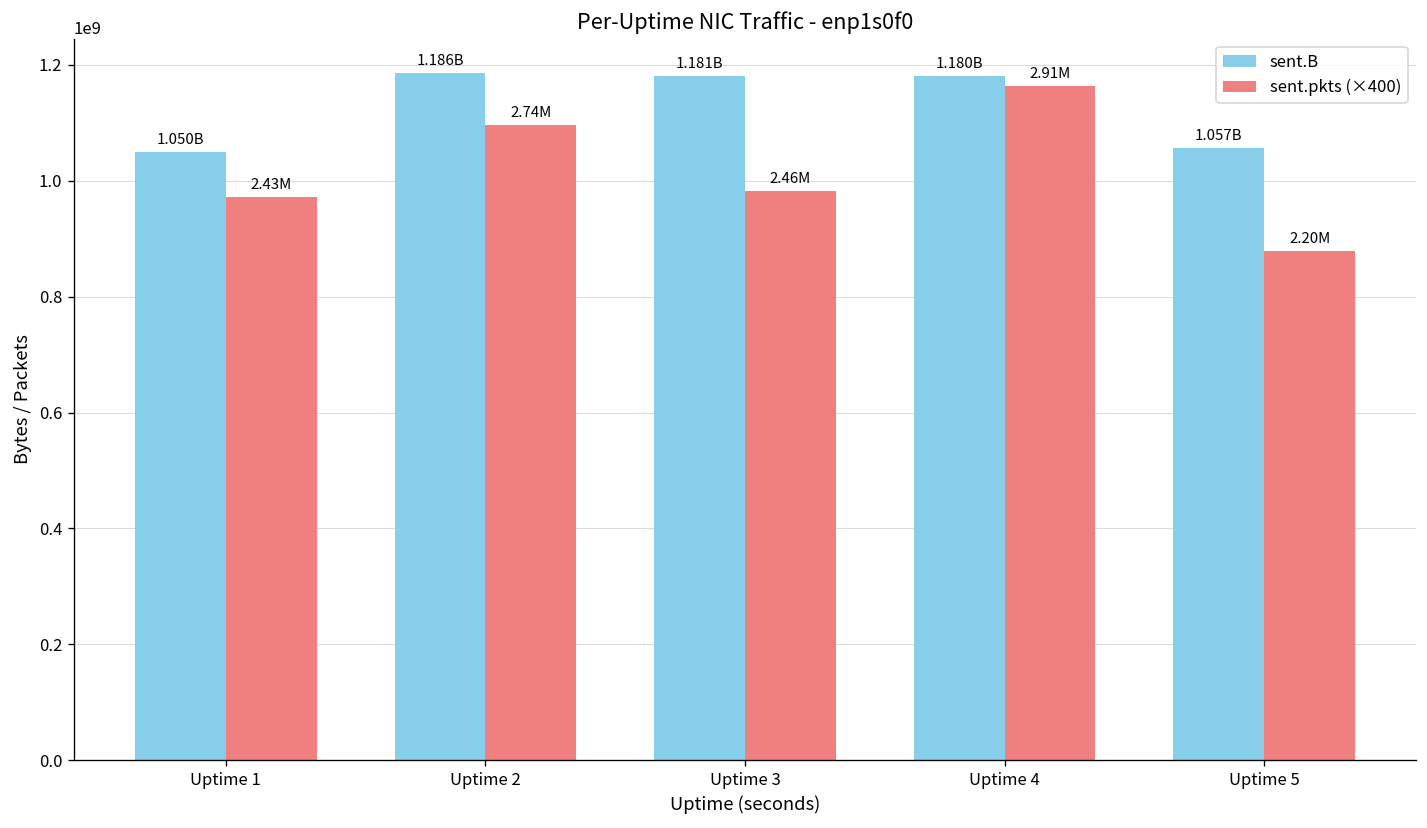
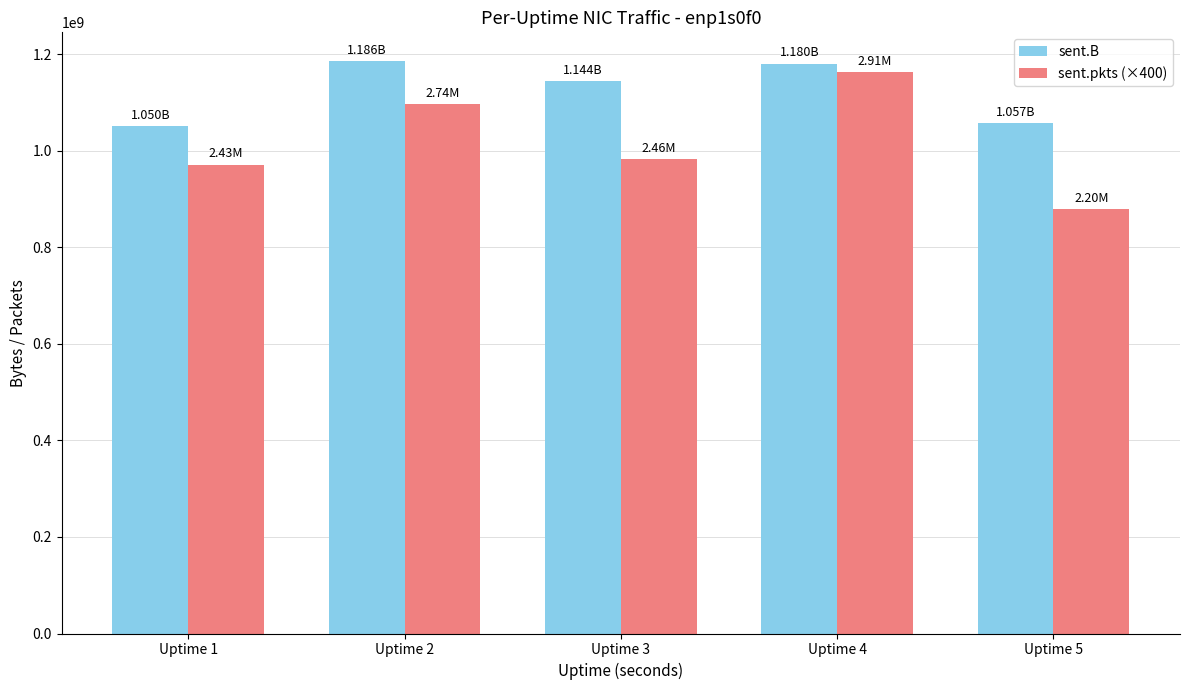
sent.B, Uptime 3: 1.181B -> 1.144B
